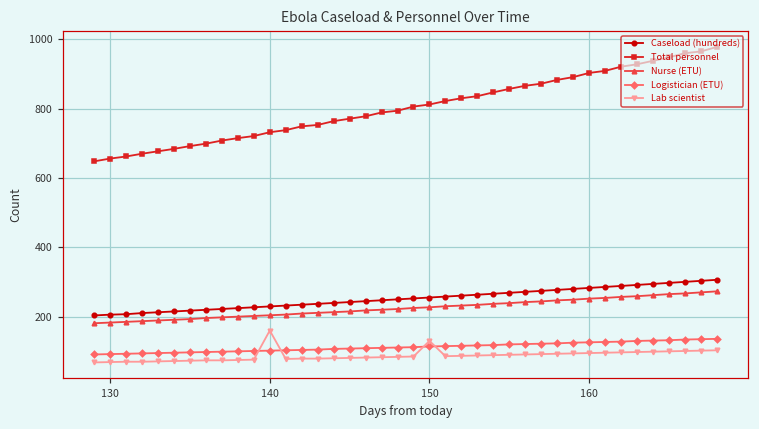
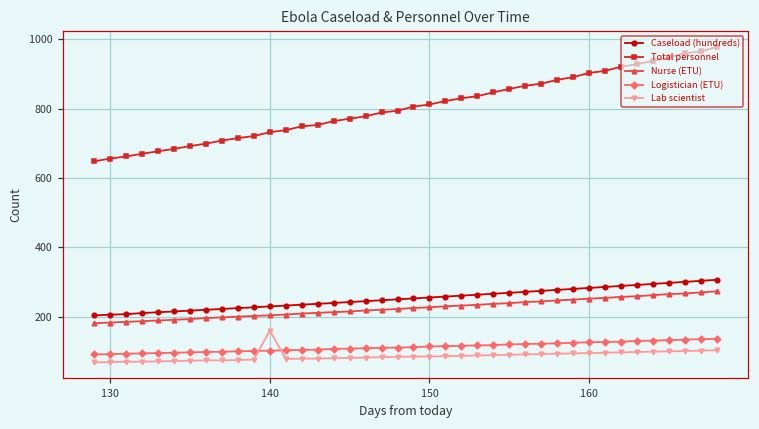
Lab scientist, 150: 130 -> 90
